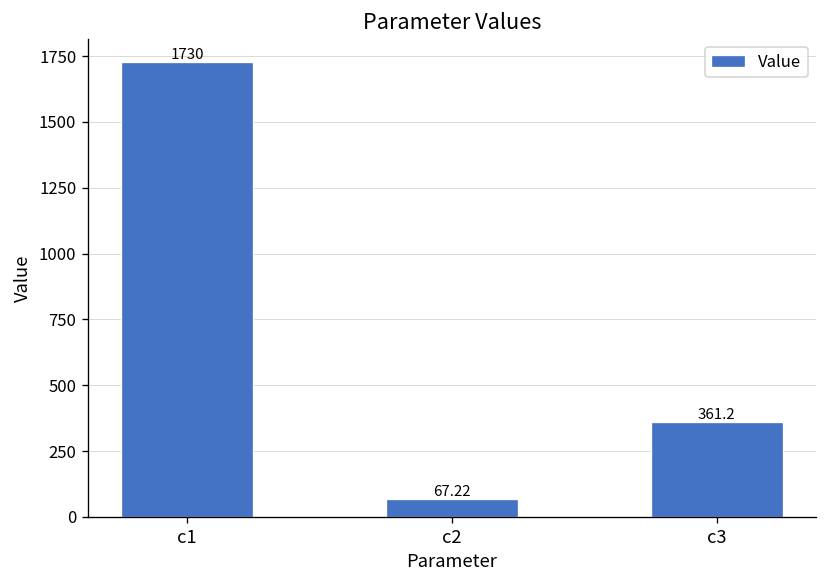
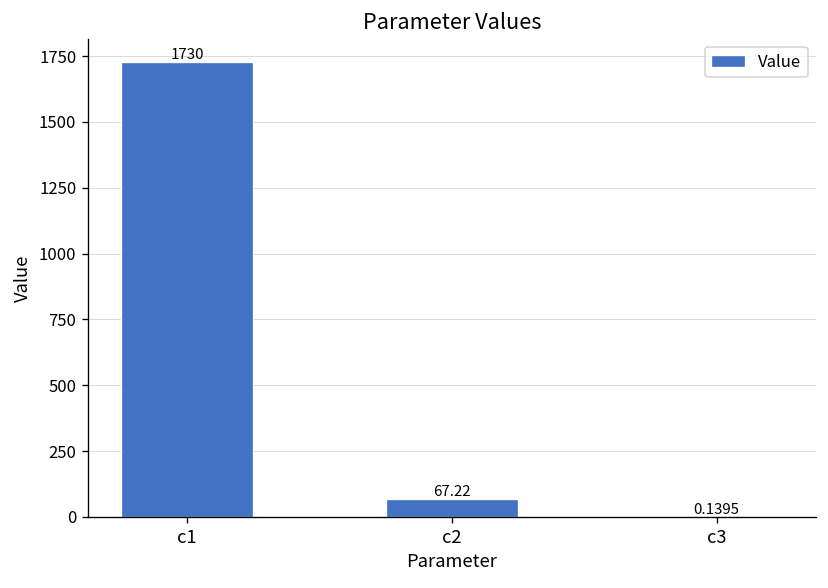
c3: 361.2 -> 0.1395
